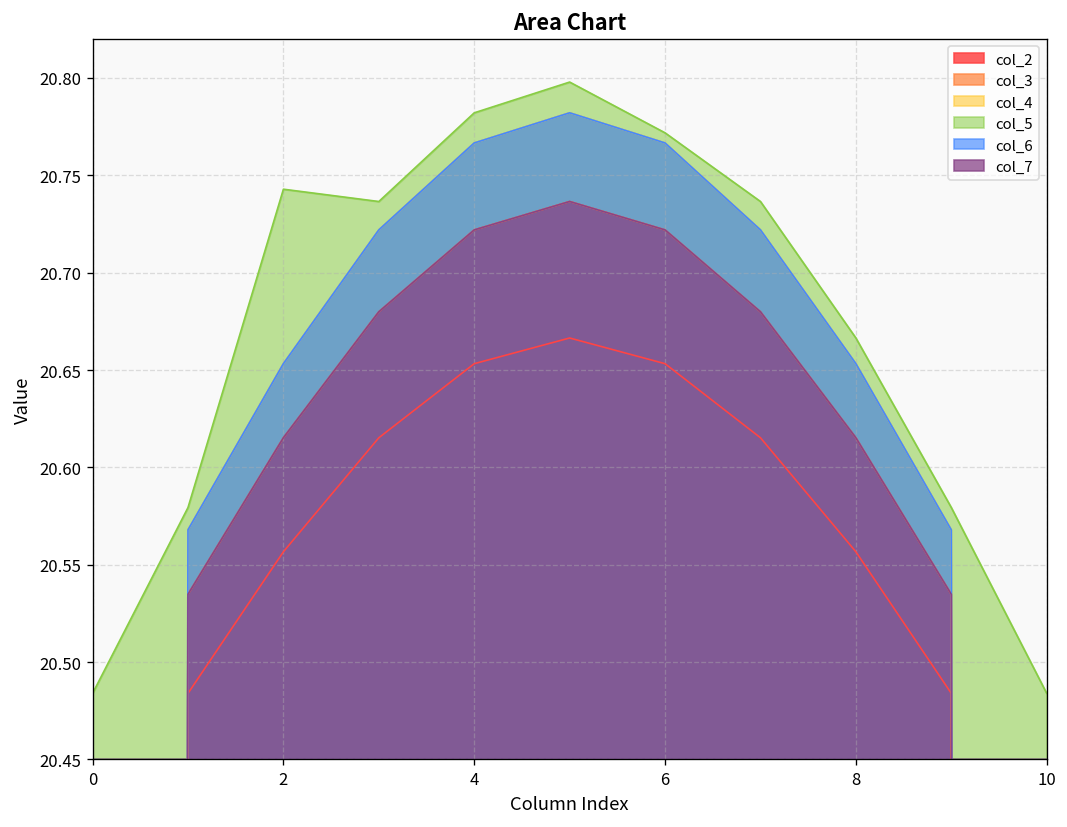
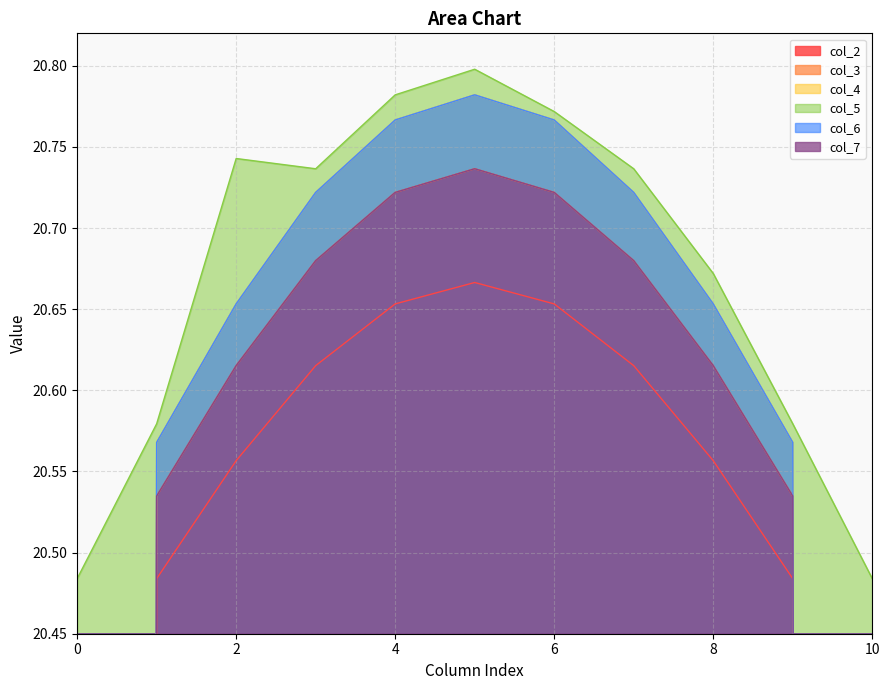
col_5, 8: 20.666 -> 20.672
